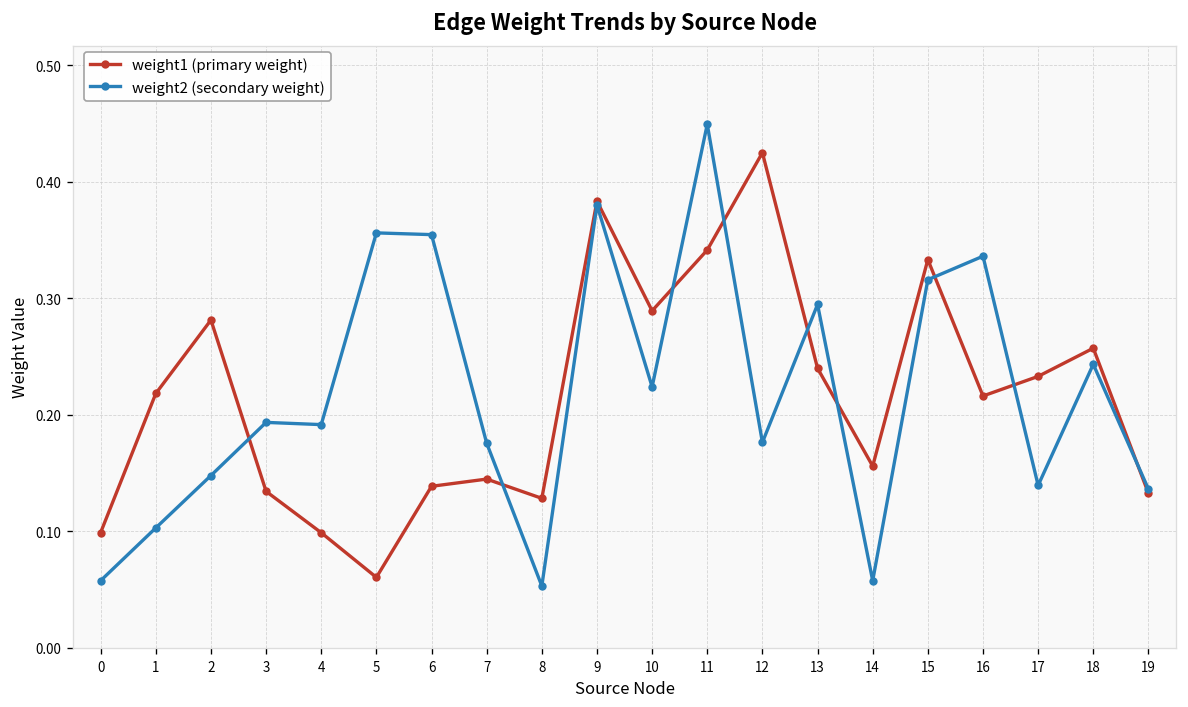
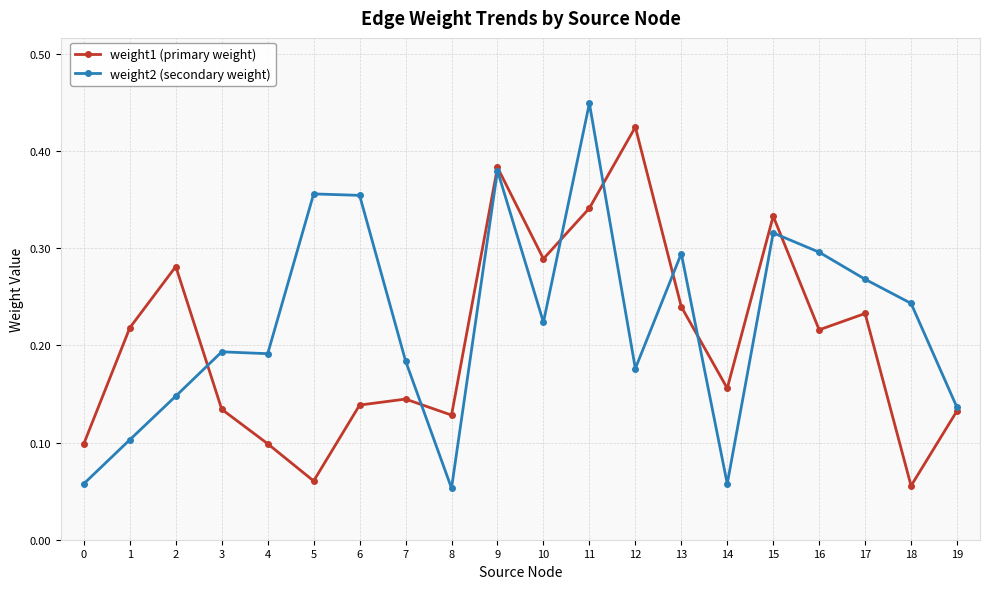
weight2 (secondary weight), 7: 0.176 -> 0.184
weight2 (secondary weight), 16: 0.34 -> 0.30
weight2 (secondary weight), 17: 0.14 -> 0.27
weight1 (primary weight), 18: 0.26 -> 0.06
